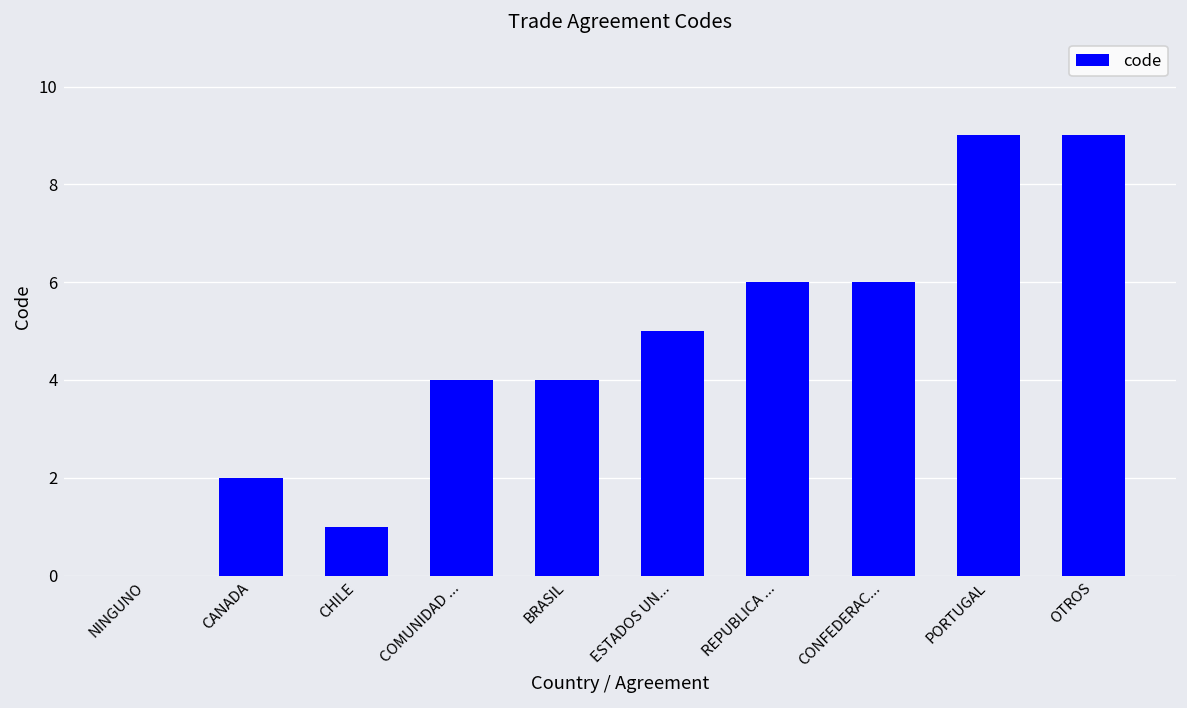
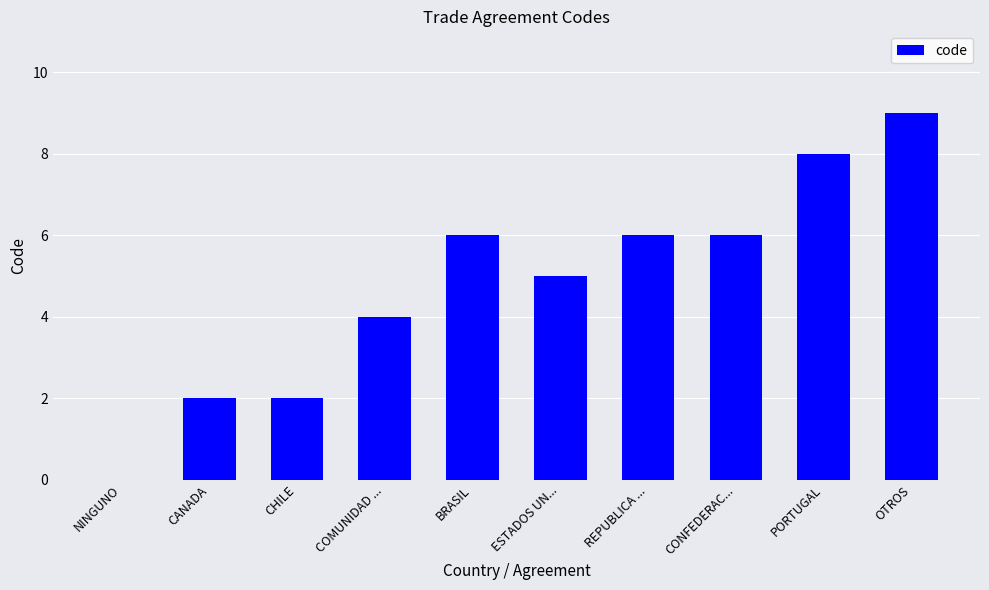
CHILE: 1 -> 2
BRASIL: 4 -> 6
PORTUGAL: 9 -> 8
